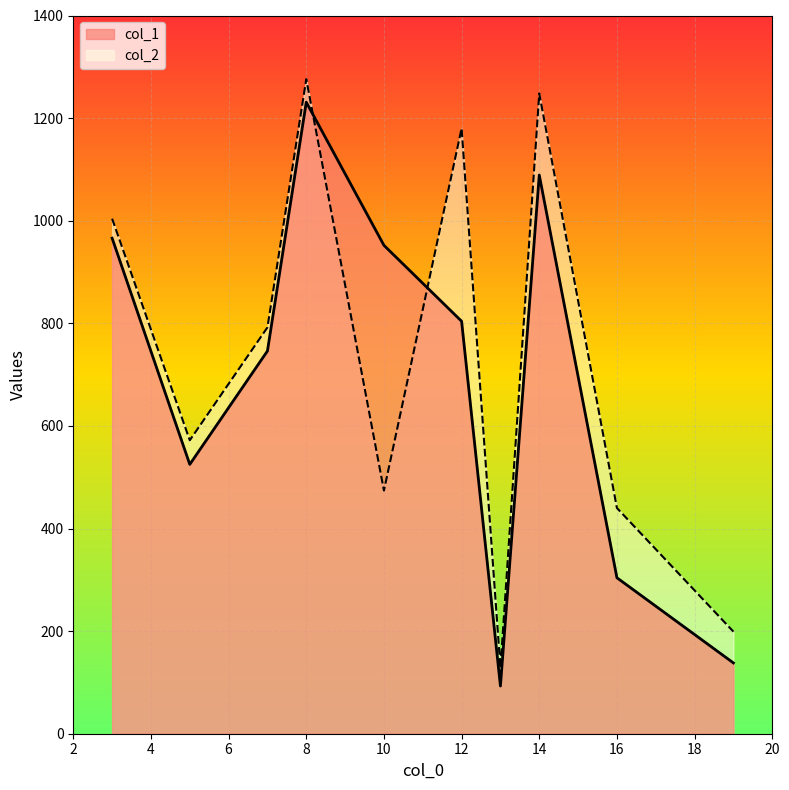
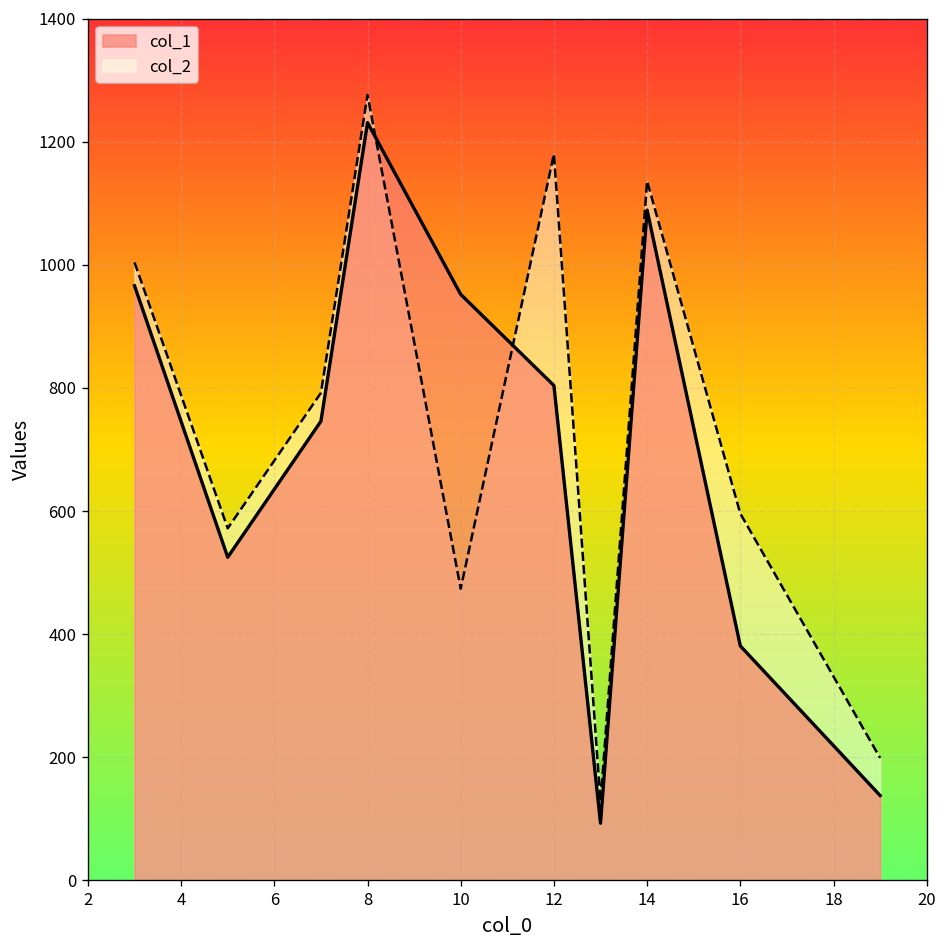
col_2, 14: 1250 -> 1140
col_1, 16: 300 -> 380
col_2, 16: 440 -> 600
